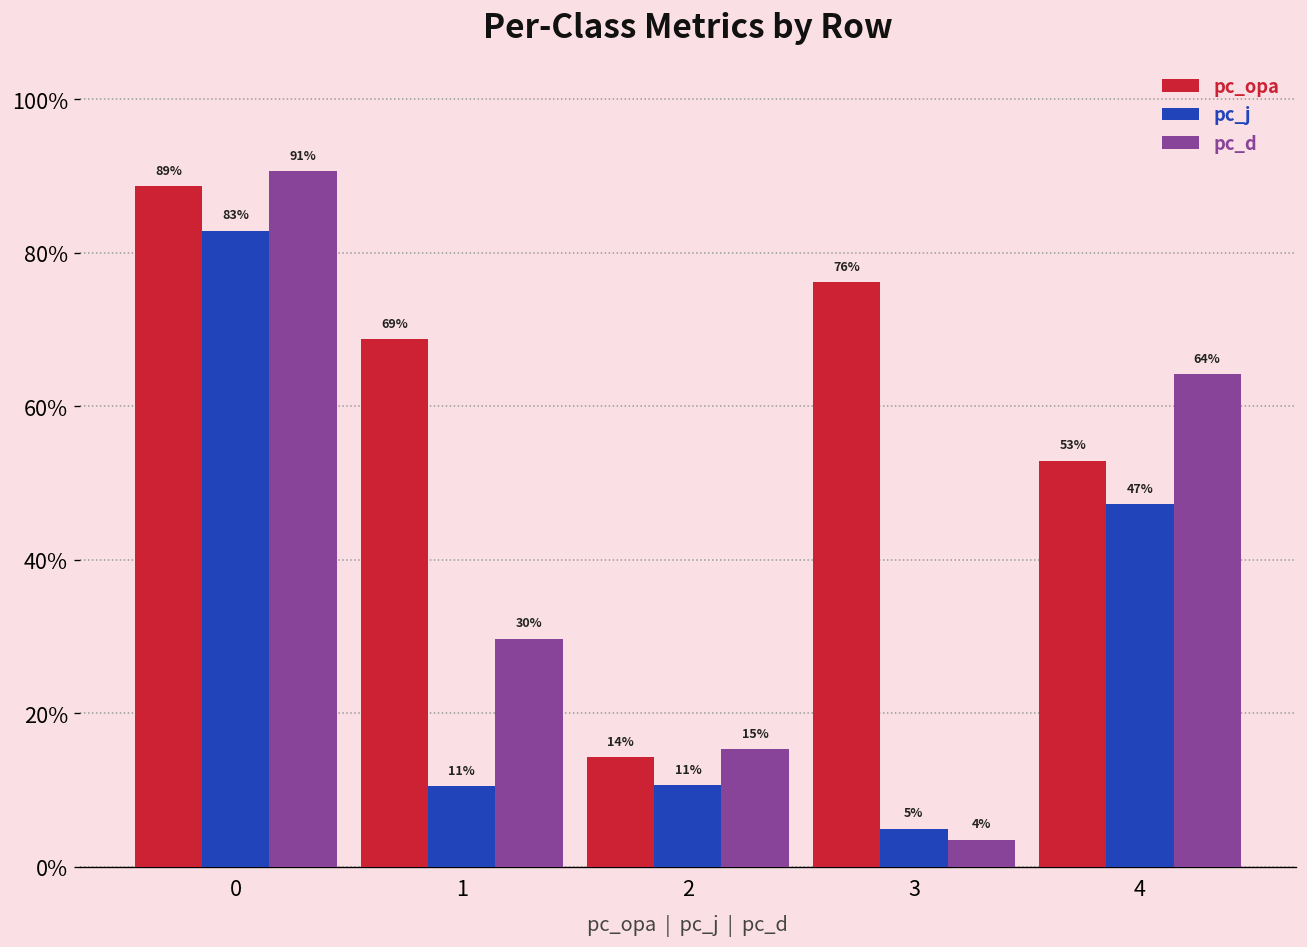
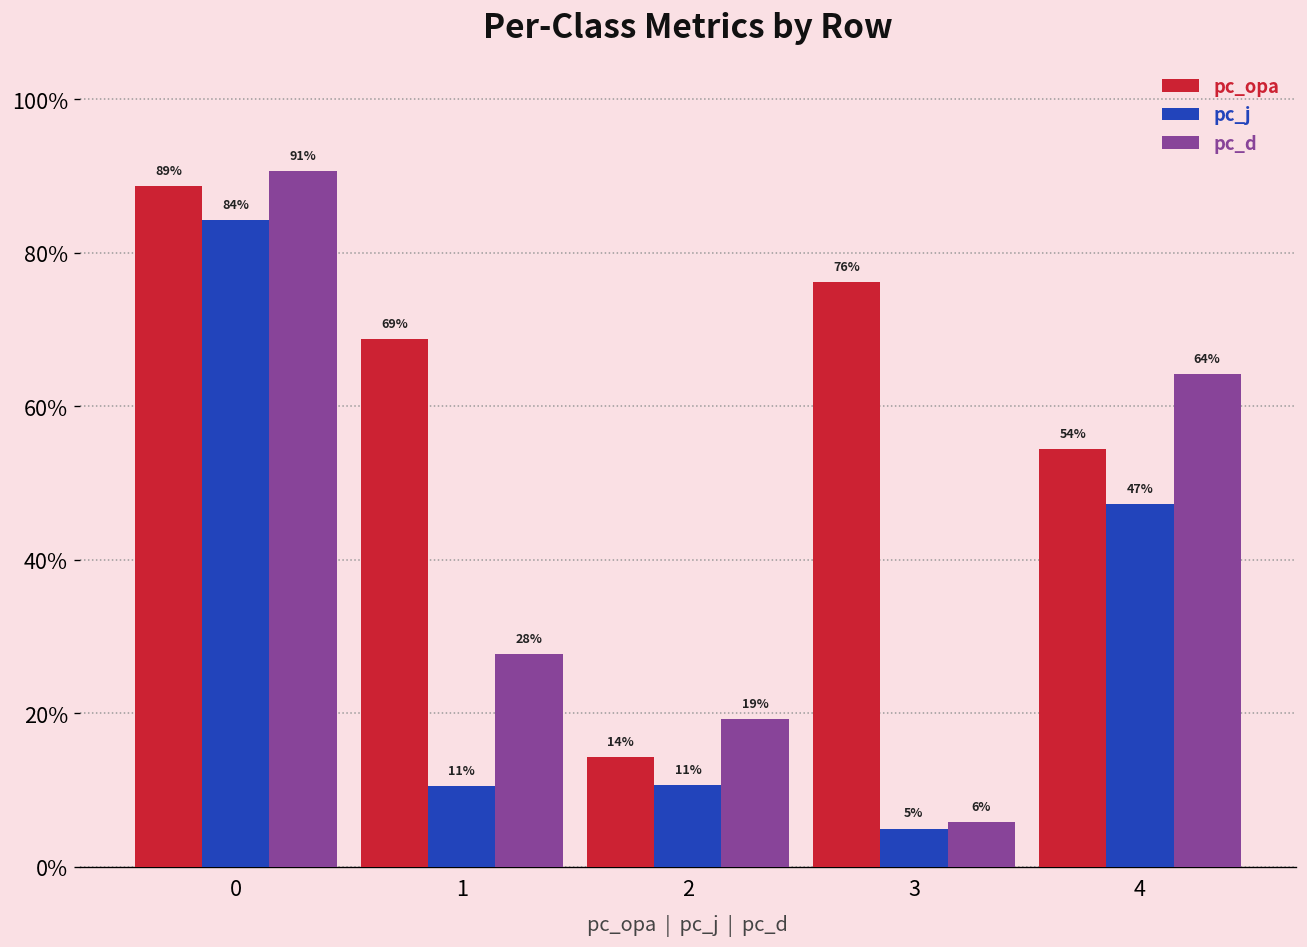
pc_j, 0: 83% -> 84%
pc_d, 1: 30% -> 28%
pc_d, 2: 15% -> 19%
pc_d, 3: 4% -> 6%
pc_opa, 4: 53% -> 54%
